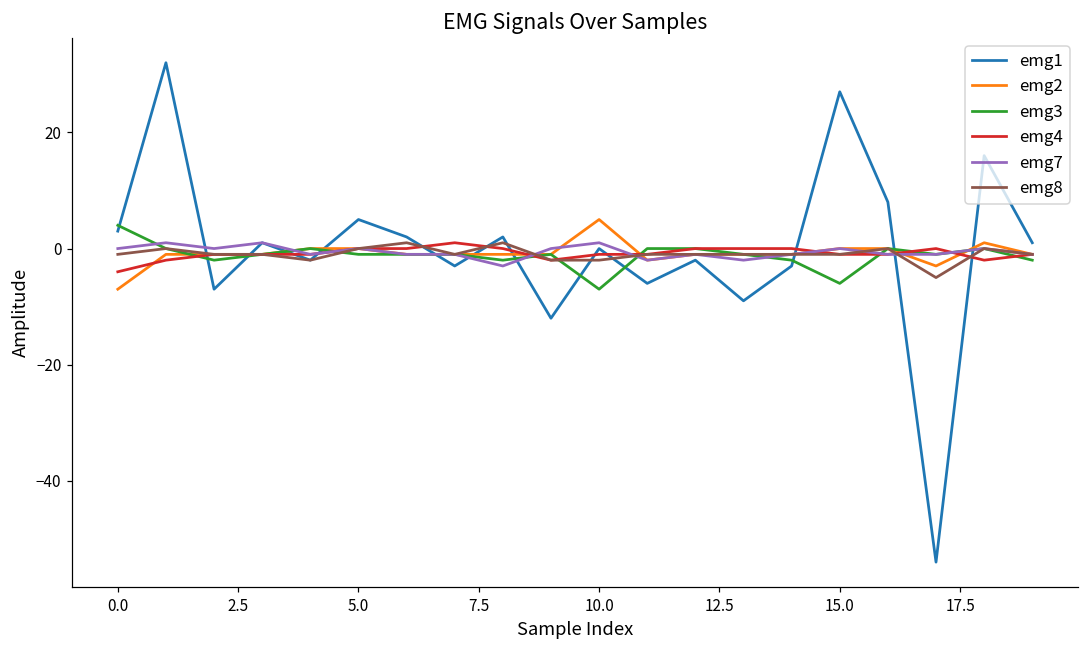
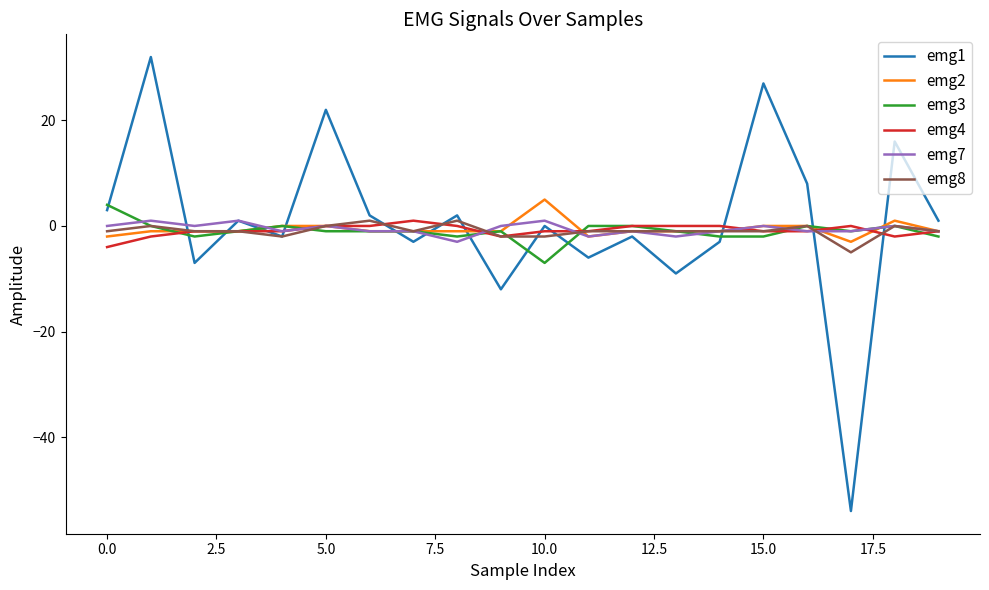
emg2, 0.0: -7 -> -2
emg1, 5.0: 5 -> 22
emg3, 15.0: -6 -> -2
